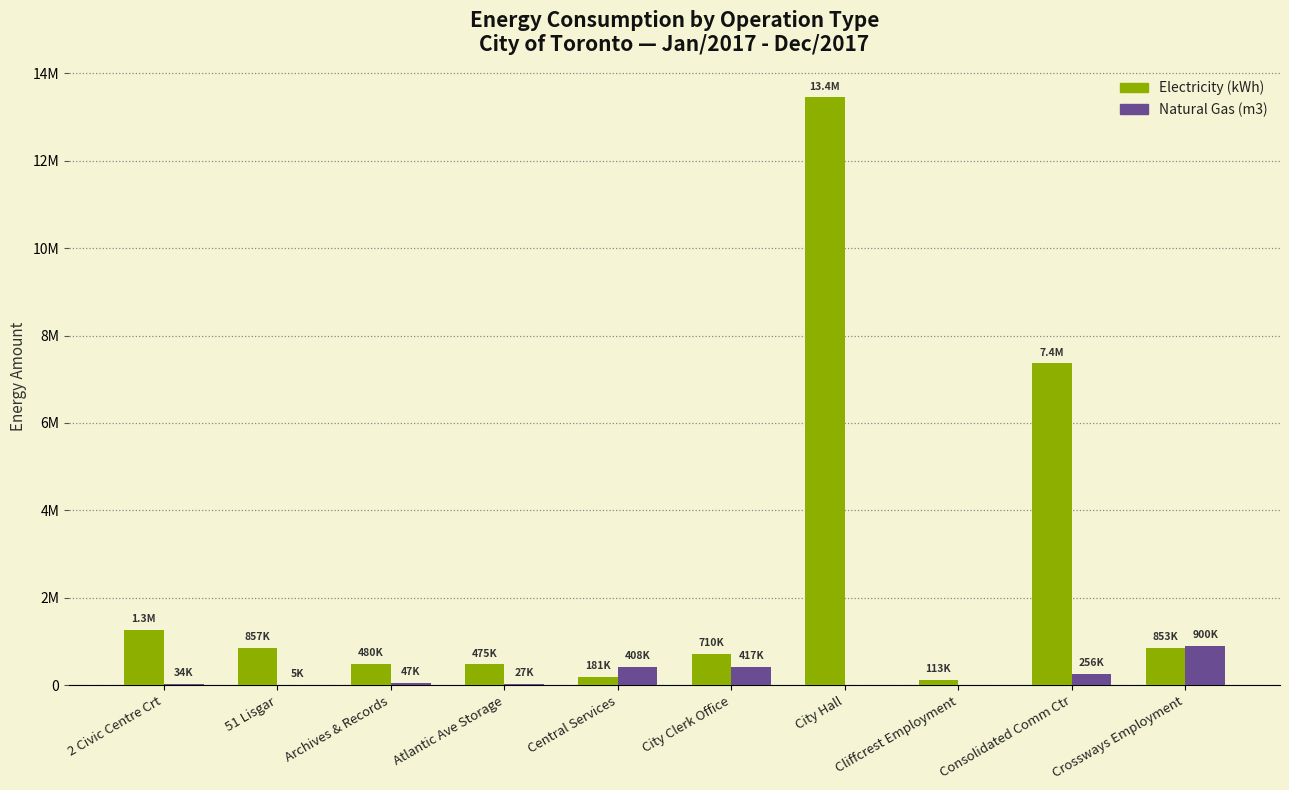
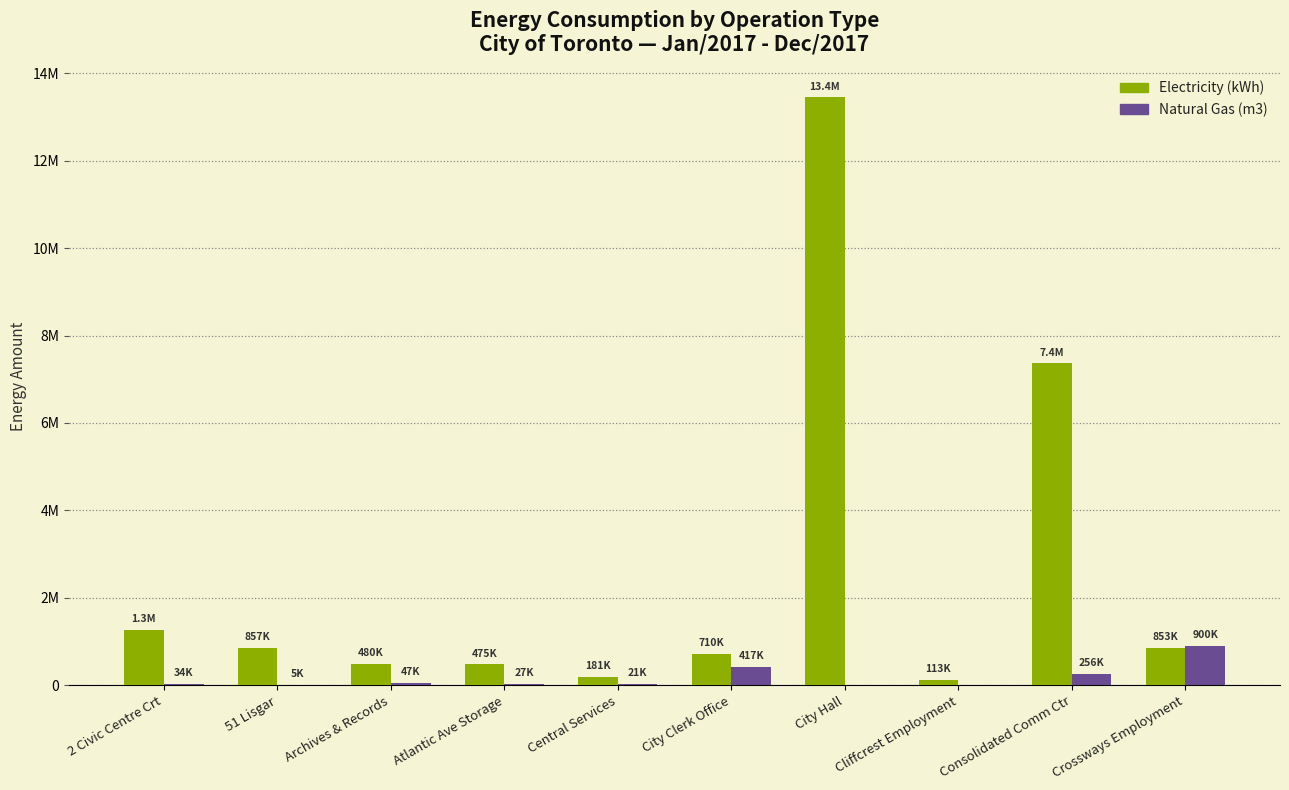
Natural Gas (m3), Central Services: 408K -> 21K
